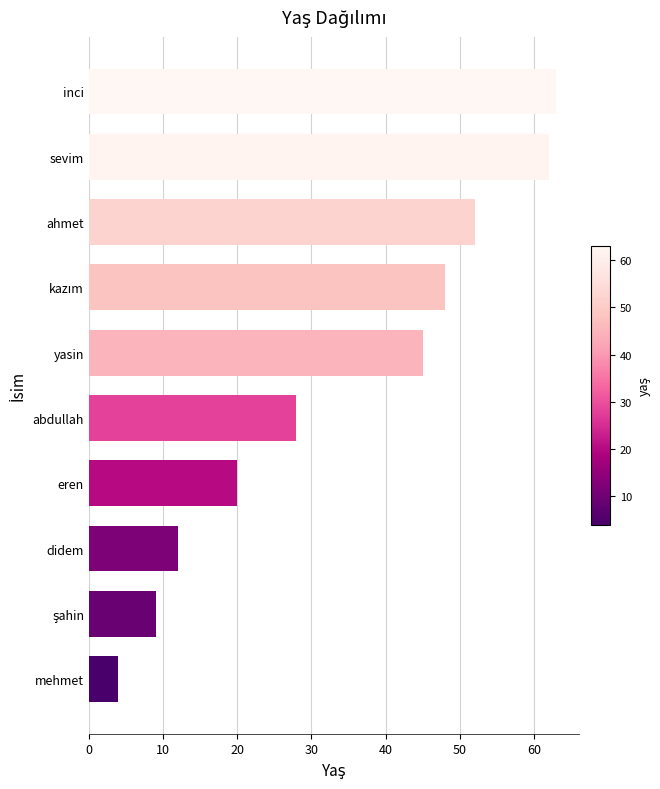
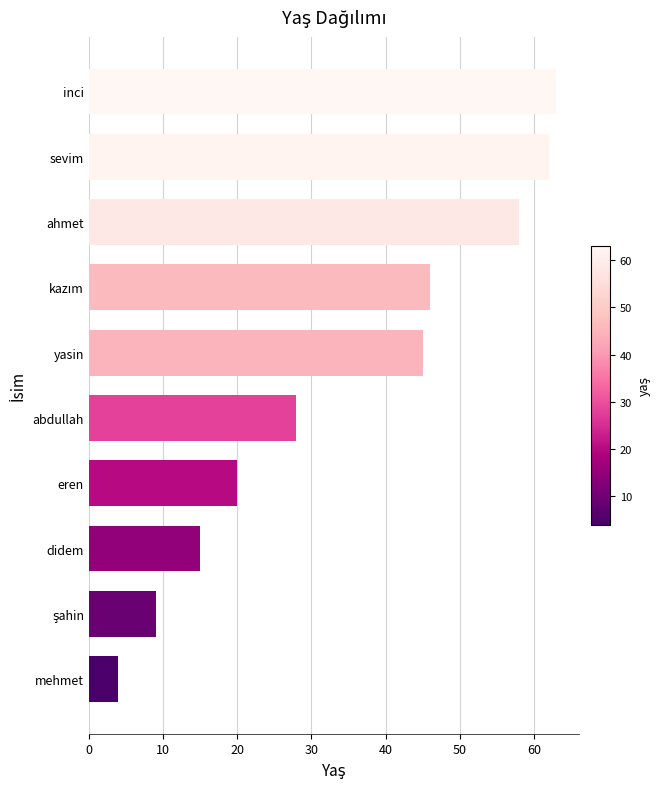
ahmet: 52 -> 58
kazım: 48 -> 46
didem: 12 -> 15
